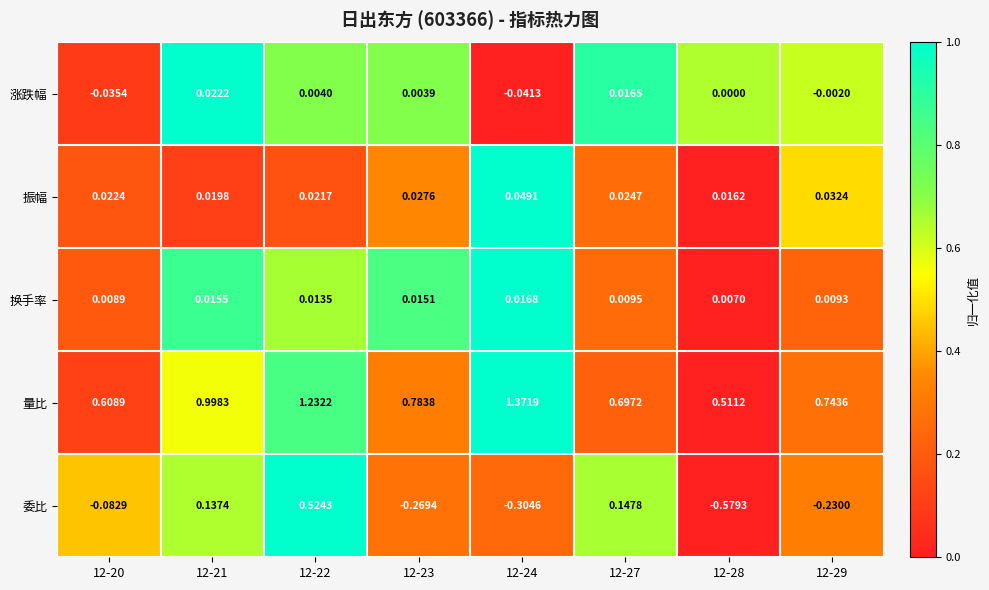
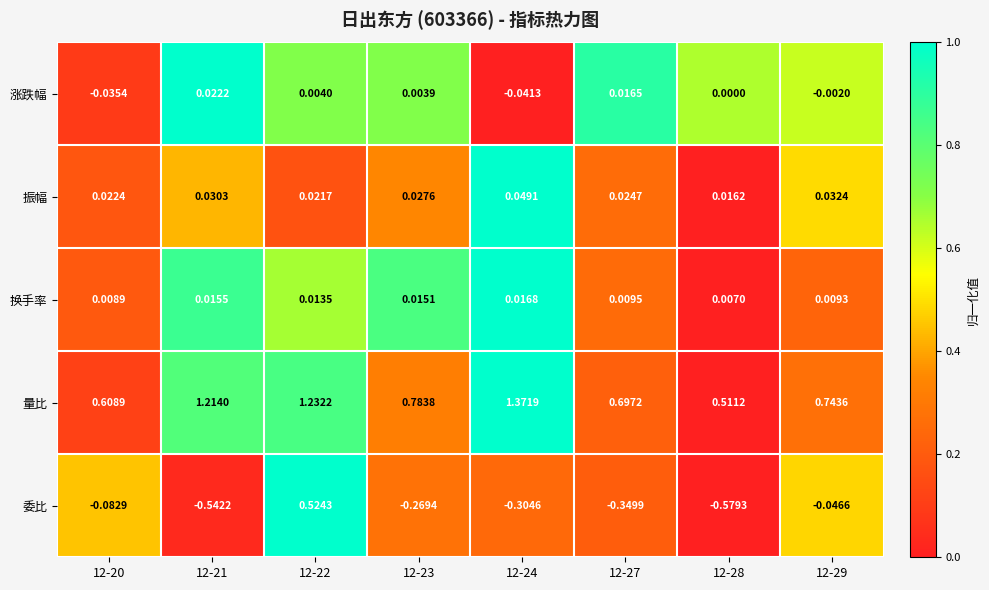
振幅, 12-21: 0.0198 -> 0.0303
量比, 12-21: 0.9983 -> 1.2140
委比, 12-21: 0.1374 -> -0.5422
委比, 12-27: 0.1478 -> -0.3499
委比, 12-29: -0.2300 -> -0.0466
